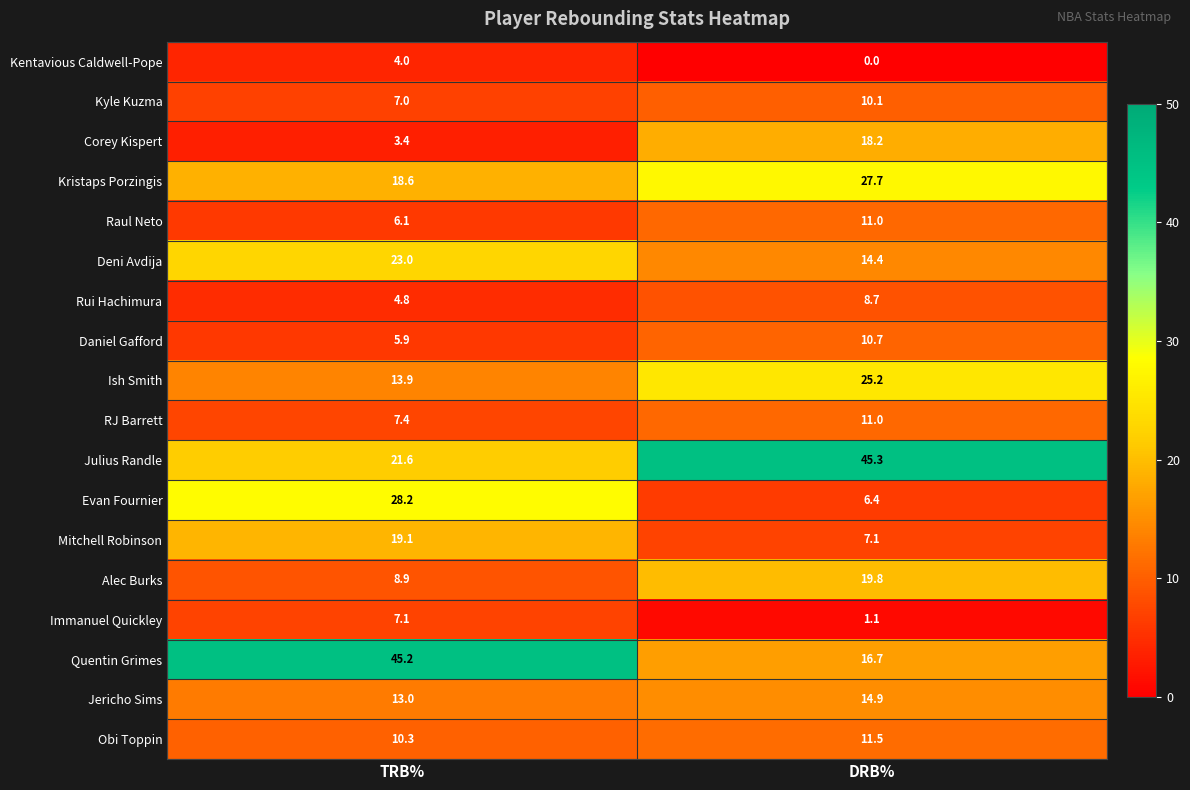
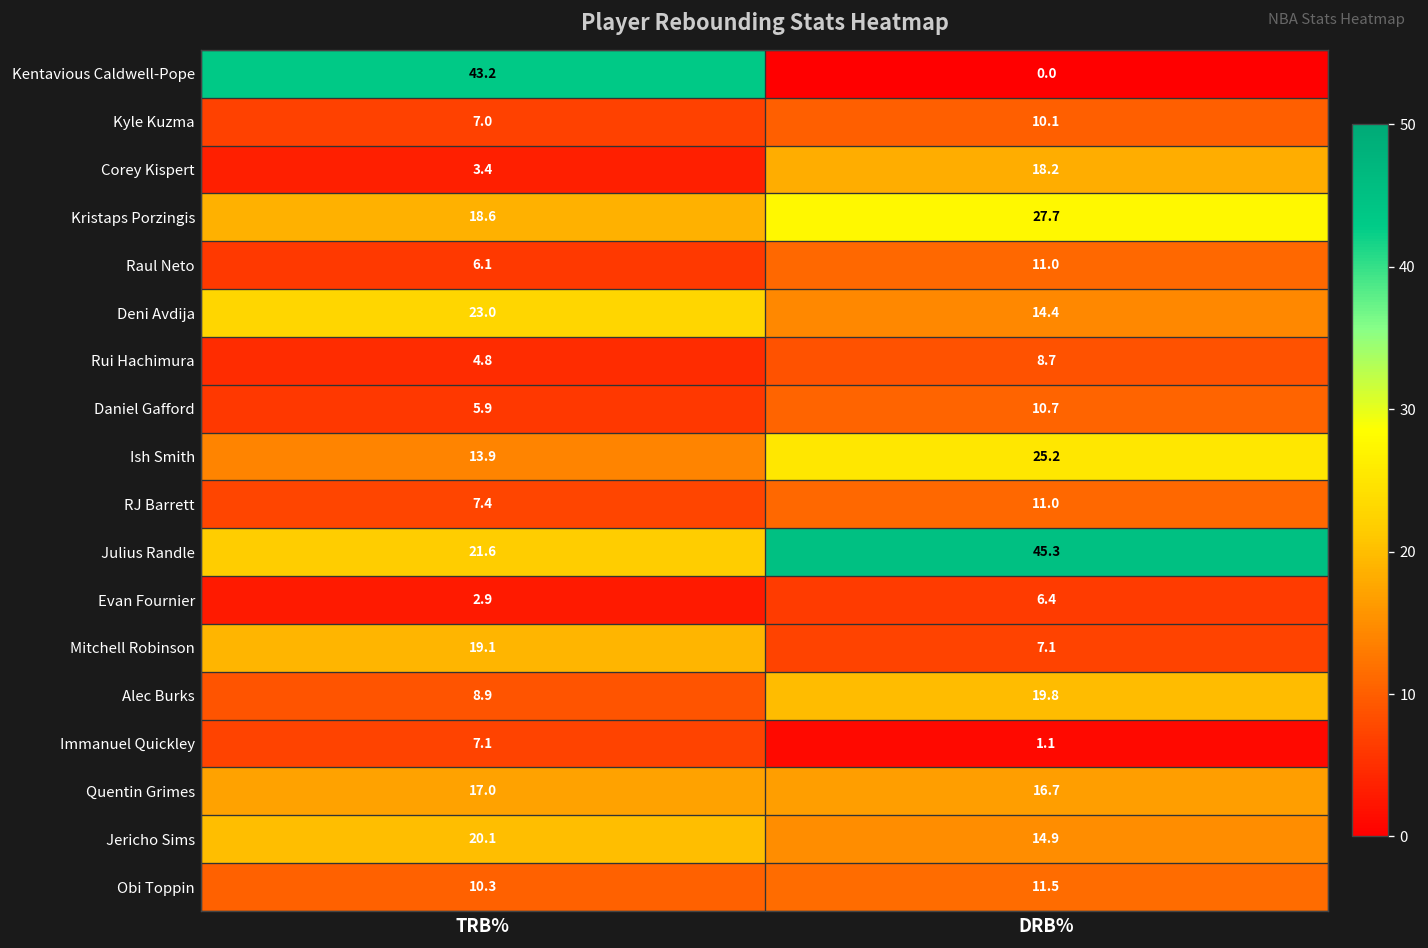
Kentavious Caldwell-Pope, TRB%: 4.0 -> 43.2
Evan Fournier, TRB%: 28.2 -> 2.9
Quentin Grimes, TRB%: 45.2 -> 17.0
Jericho Sims, TRB%: 13.0 -> 20.1
